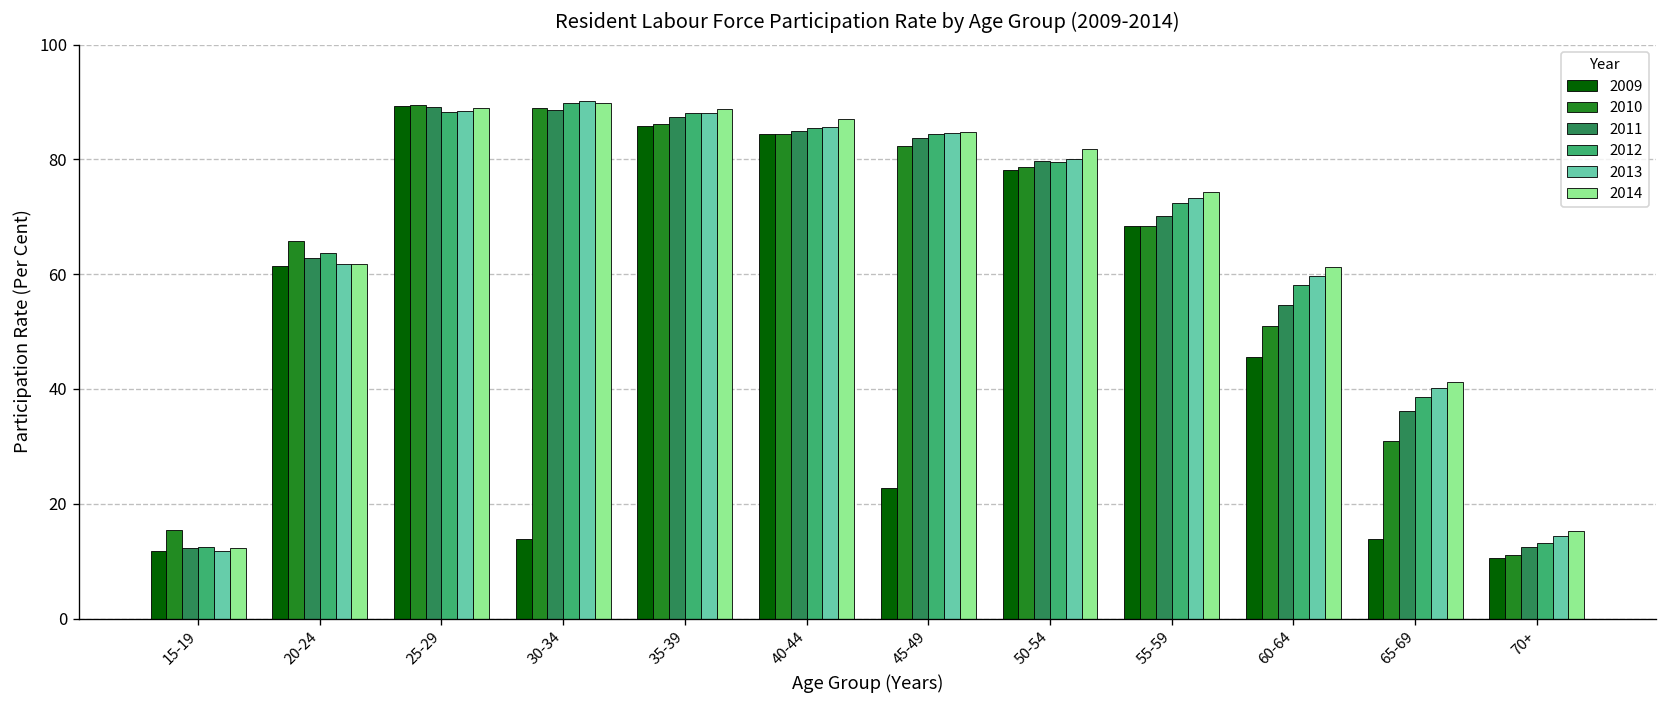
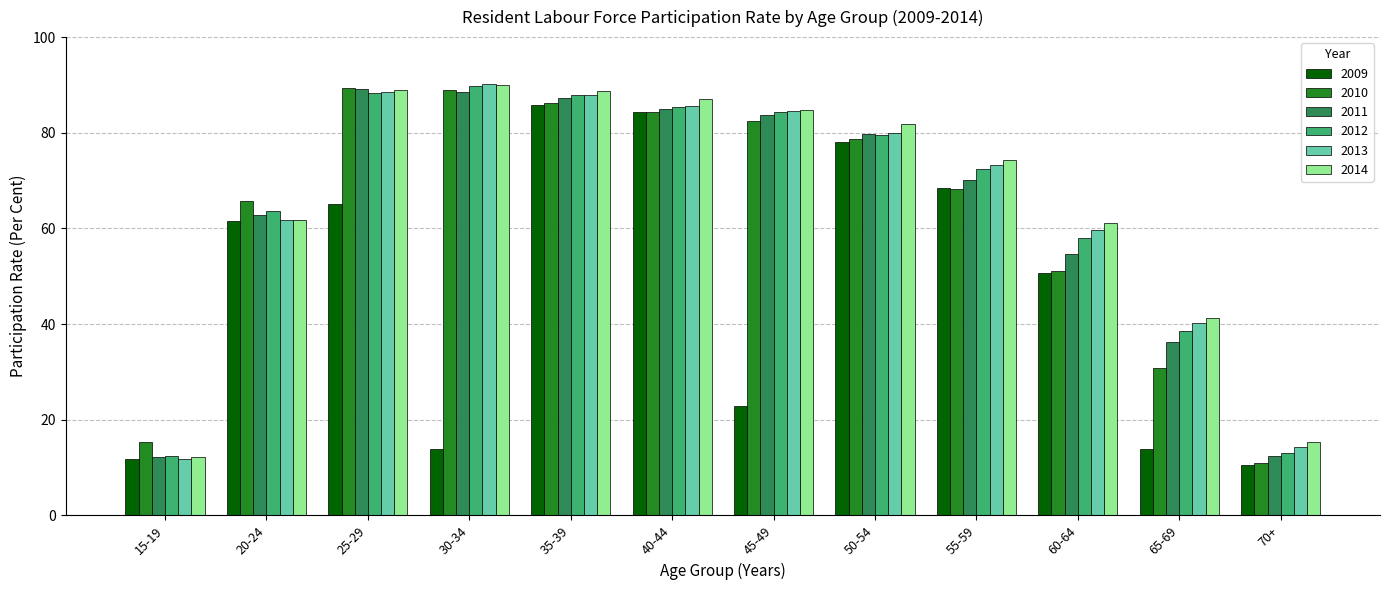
2009, 25-29: 89 -> 65
2009, 60-64: 46 -> 51
